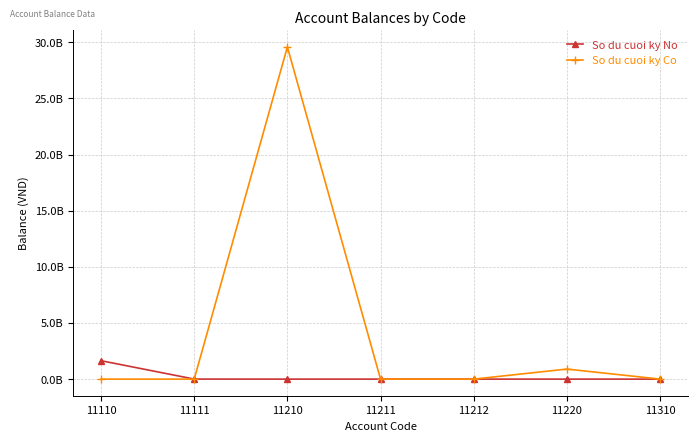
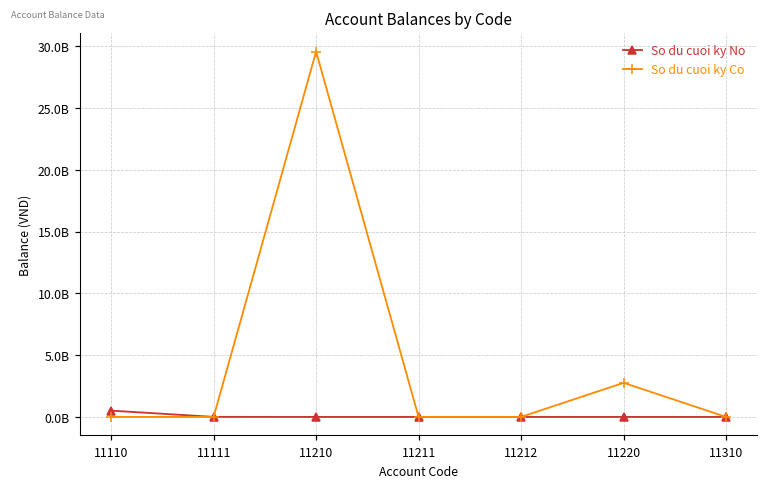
So du cuoi ky No, 11110: 1600000000 -> 500000000
So du cuoi ky Co, 11220: 900000000 -> 2800000000
